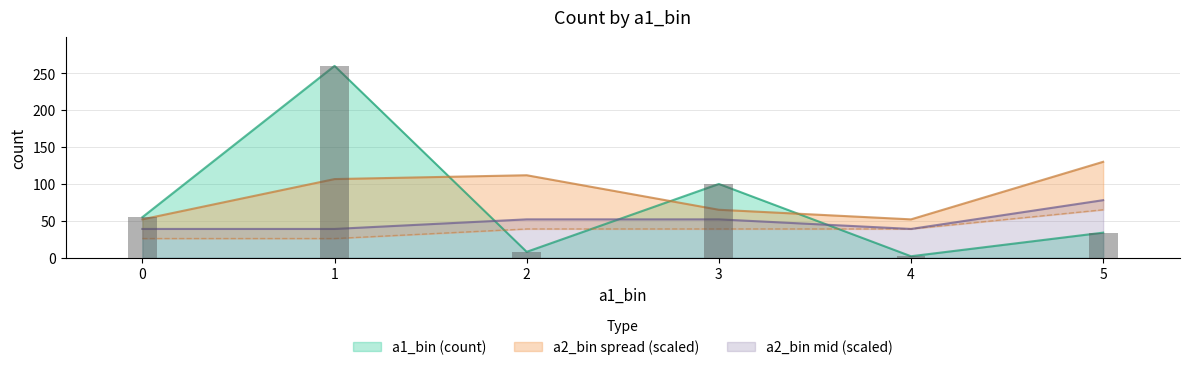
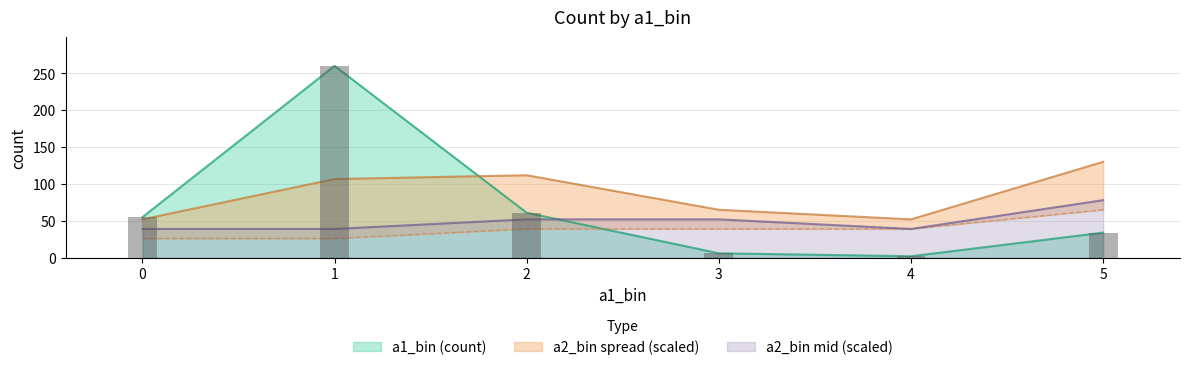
a1_bin (count), 2: 10 -> 60
a1_bin (count), 3: 100 -> 10
